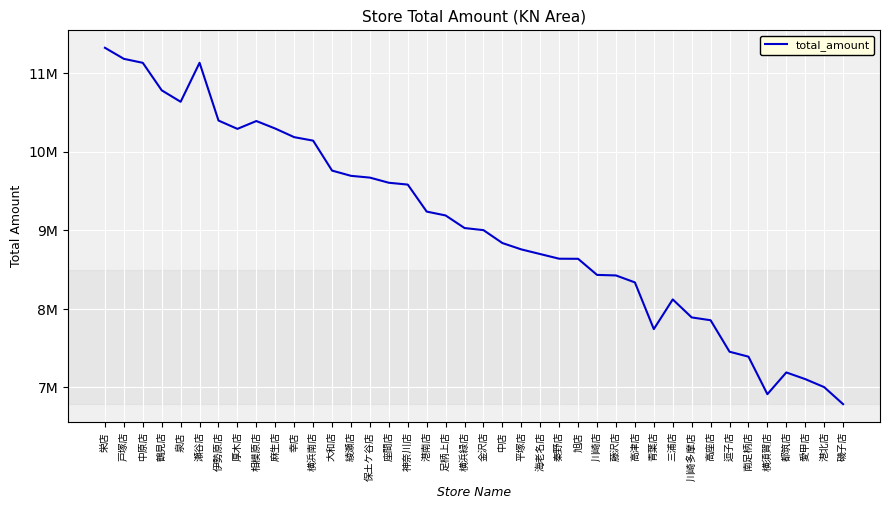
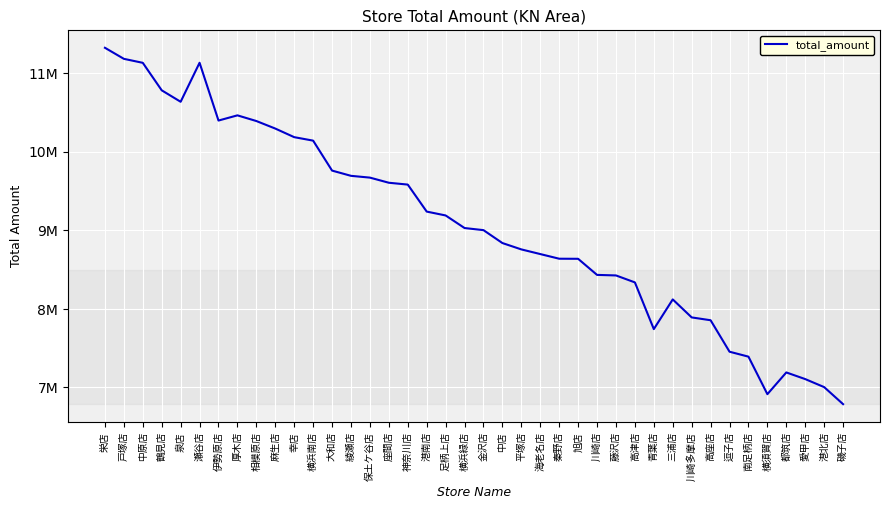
厚木店: 10300000 -> 10500000
